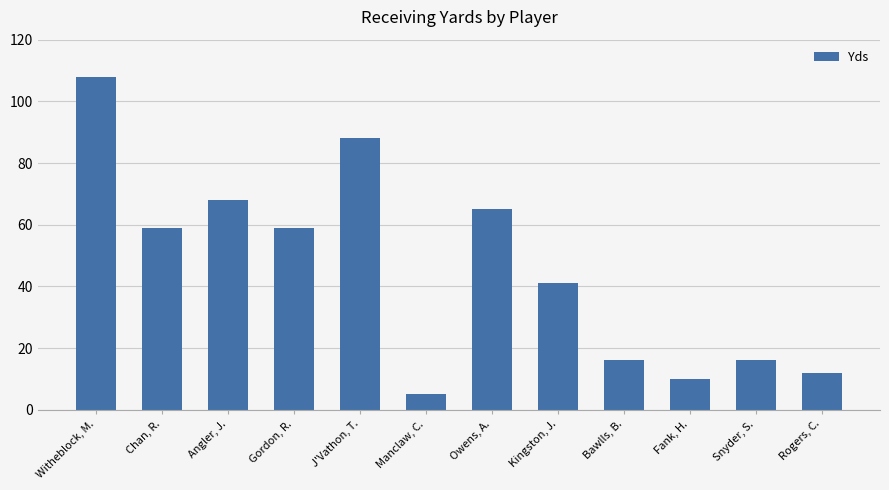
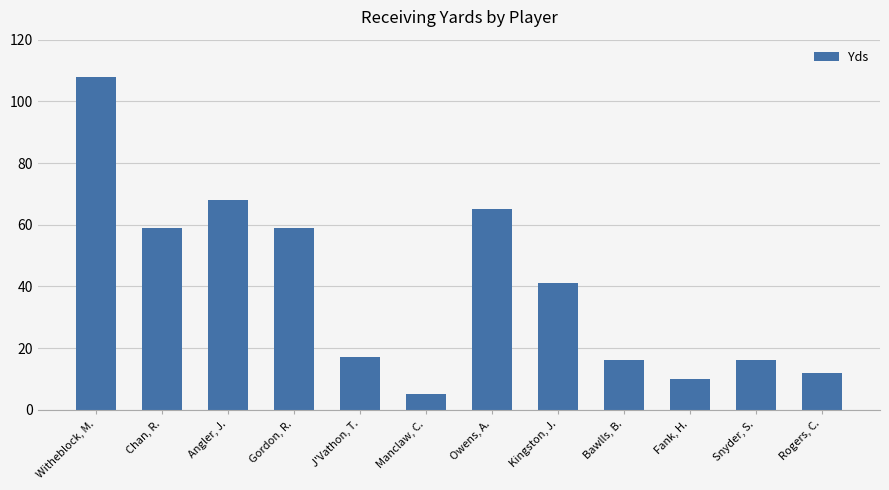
J'Vathon, T.: 88 -> 17
